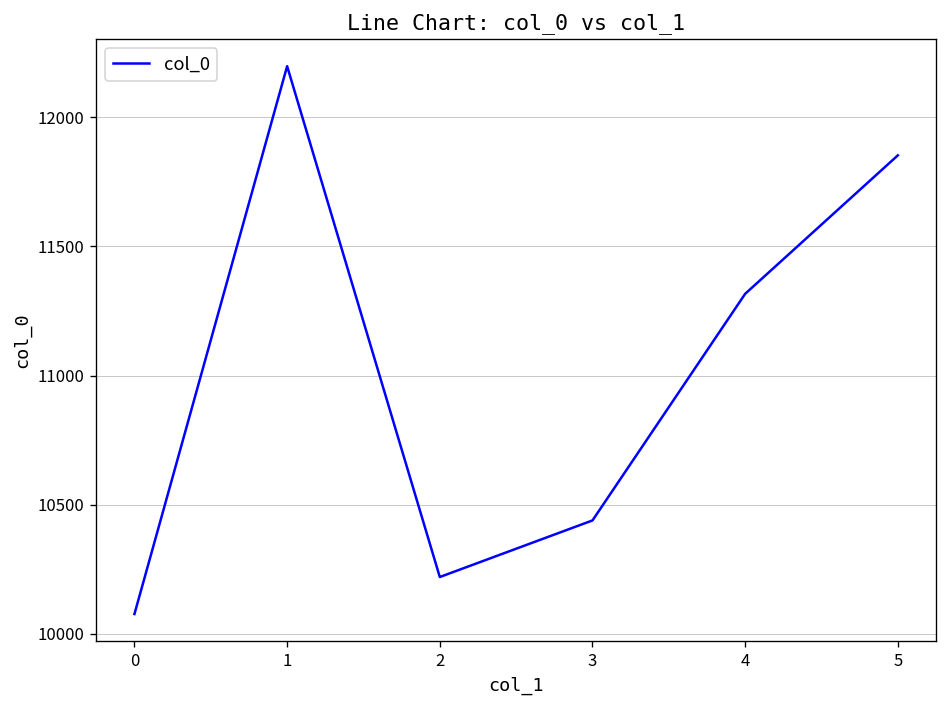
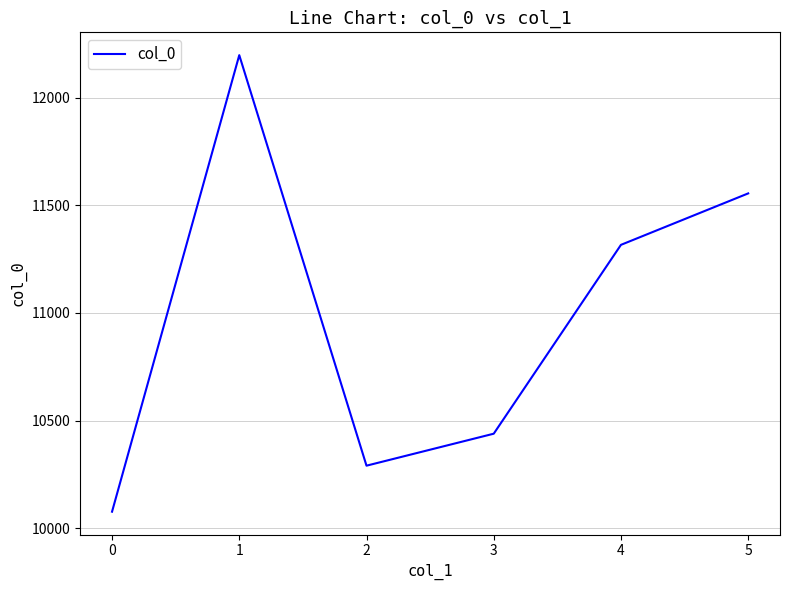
2: 10220 -> 10290
5: 11850 -> 11560
